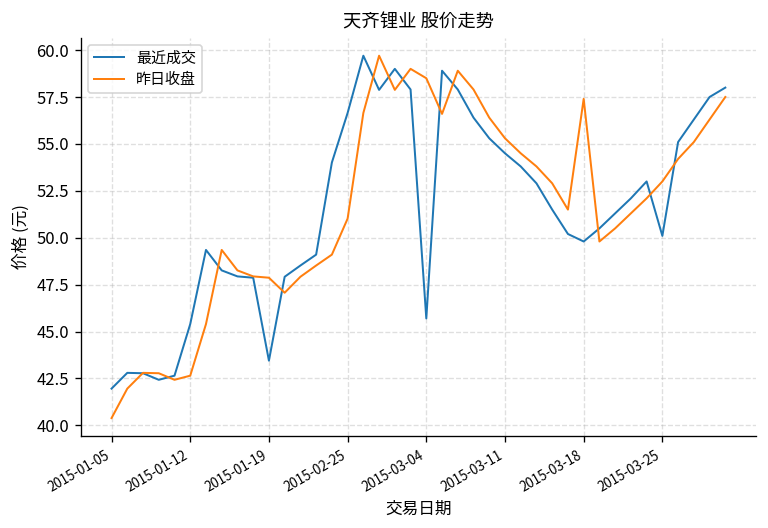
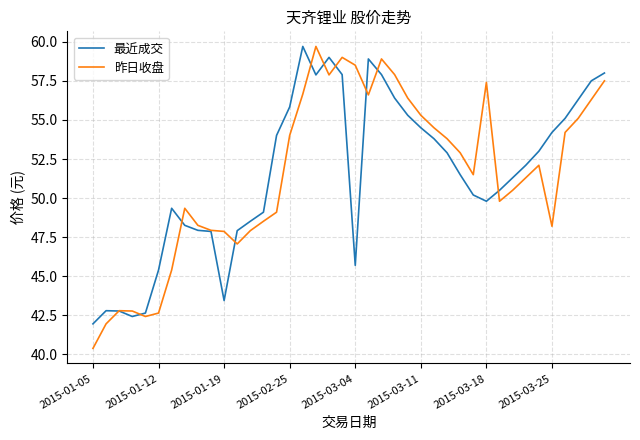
最近成交, 2015-02-25: 56.7 -> 55.8
昨日收盘, 2015-02-25: 51.0 -> 54.0
最近成交, 2015-03-25: 50.1 -> 54.2
昨日收盘, 2015-03-25: 53.0 -> 48.2
